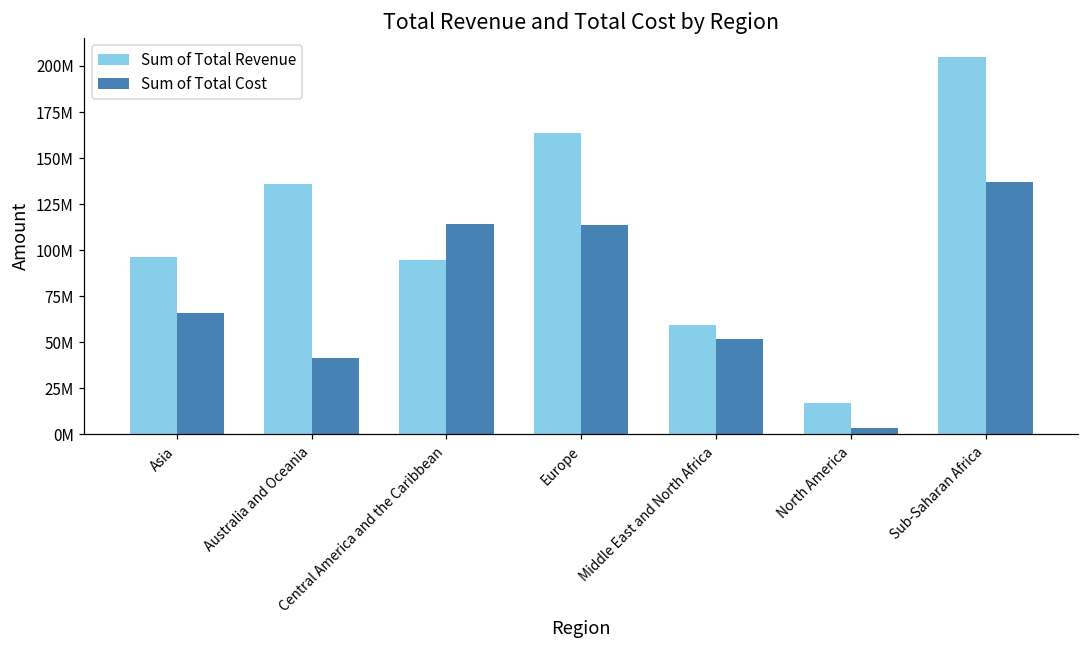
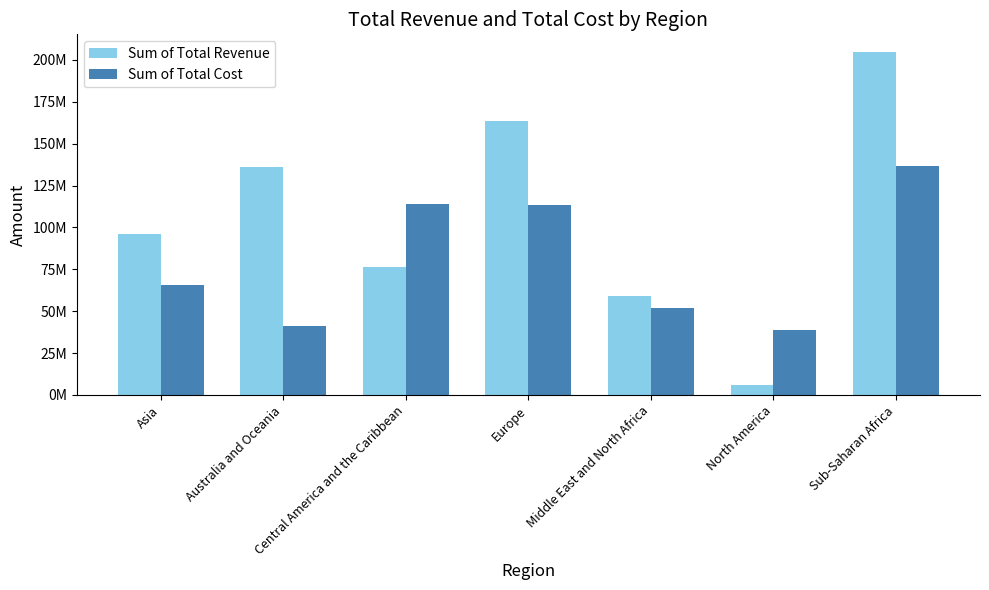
Sum of Total Revenue, Central America and the Caribbean: 94000000 -> 76000000
Sum of Total Revenue, North America: 17000000 -> 6000000
Sum of Total Cost, North America: 3000000 -> 39000000
